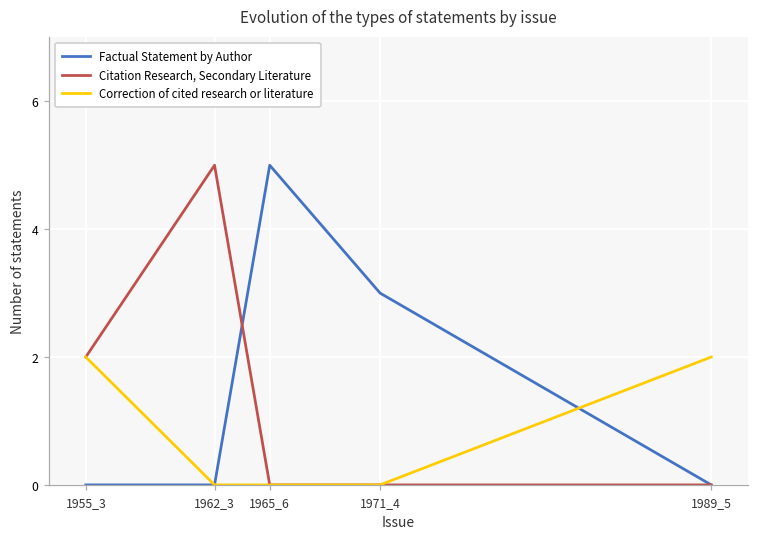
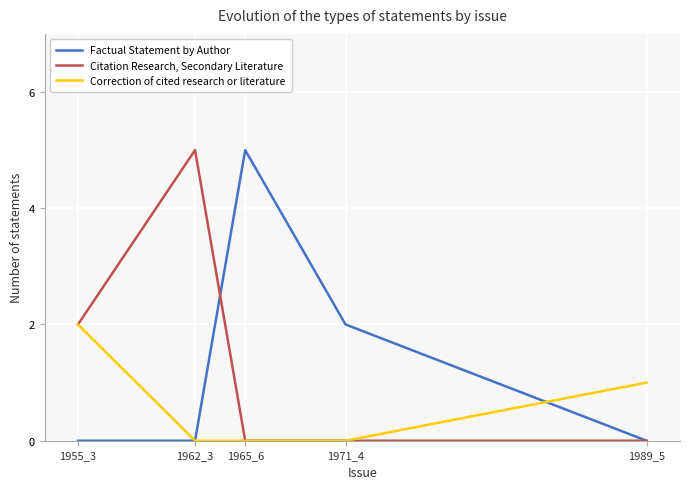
Factual Statement by Author, 1971_4: 3 -> 2
Correction of cited research or literature, 1989_5: 2 -> 1
